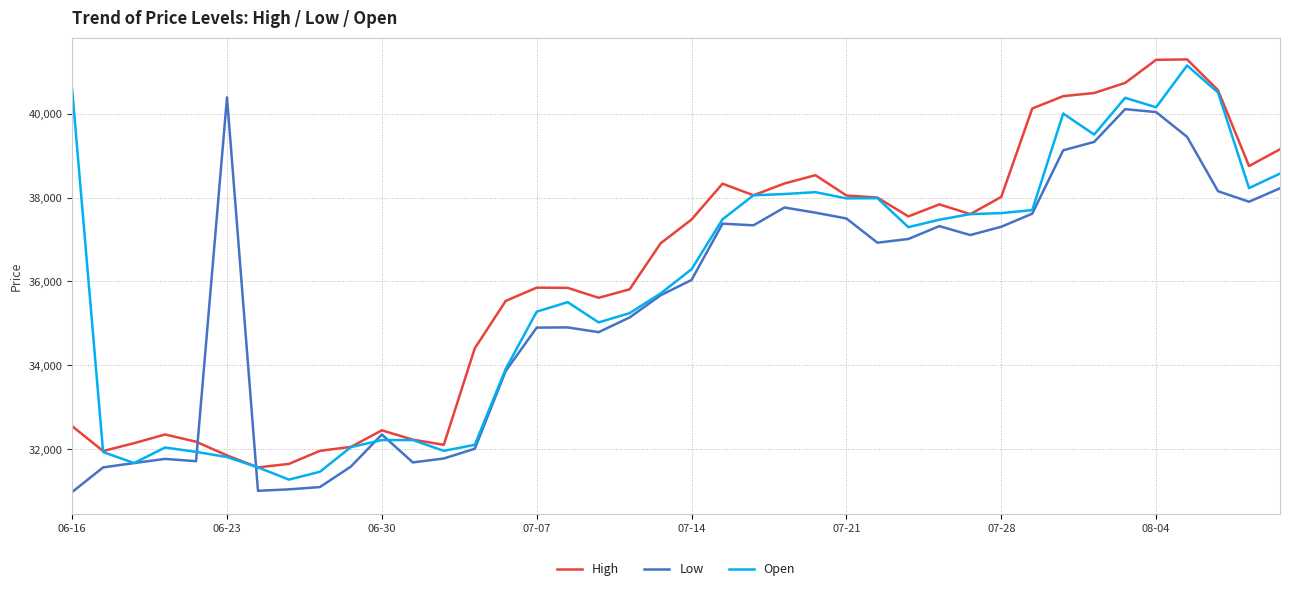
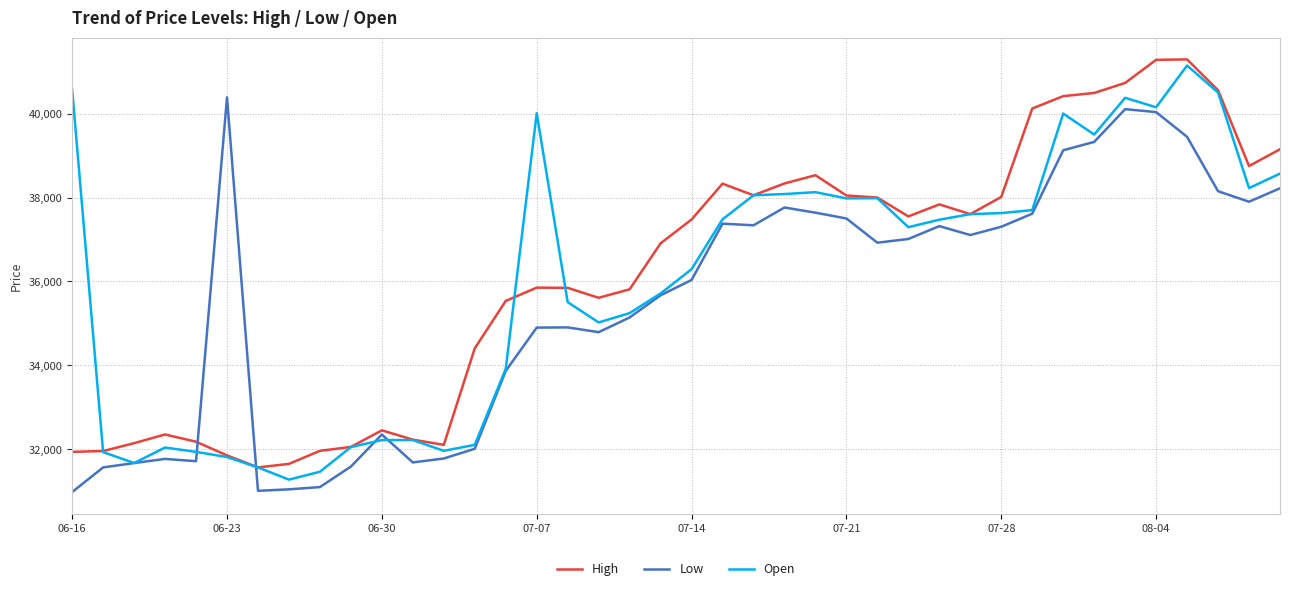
High, 06-16: 32,600 -> 31,900
Open, 07-07: 35,300 -> 40,000
